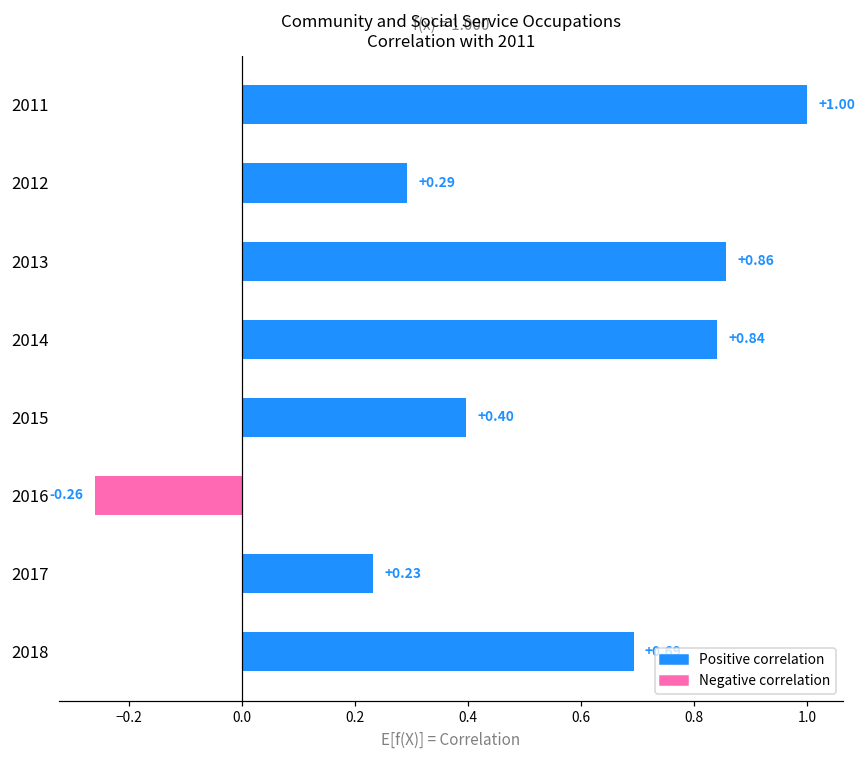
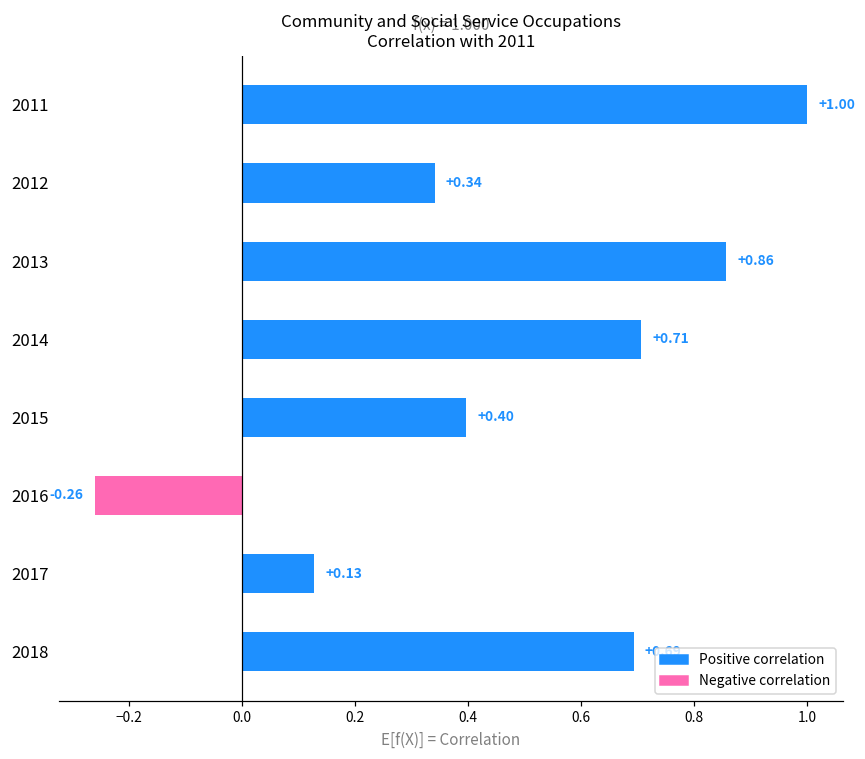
2012: +0.29 -> +0.34
2014: +0.84 -> +0.71
2017: +0.23 -> +0.13
